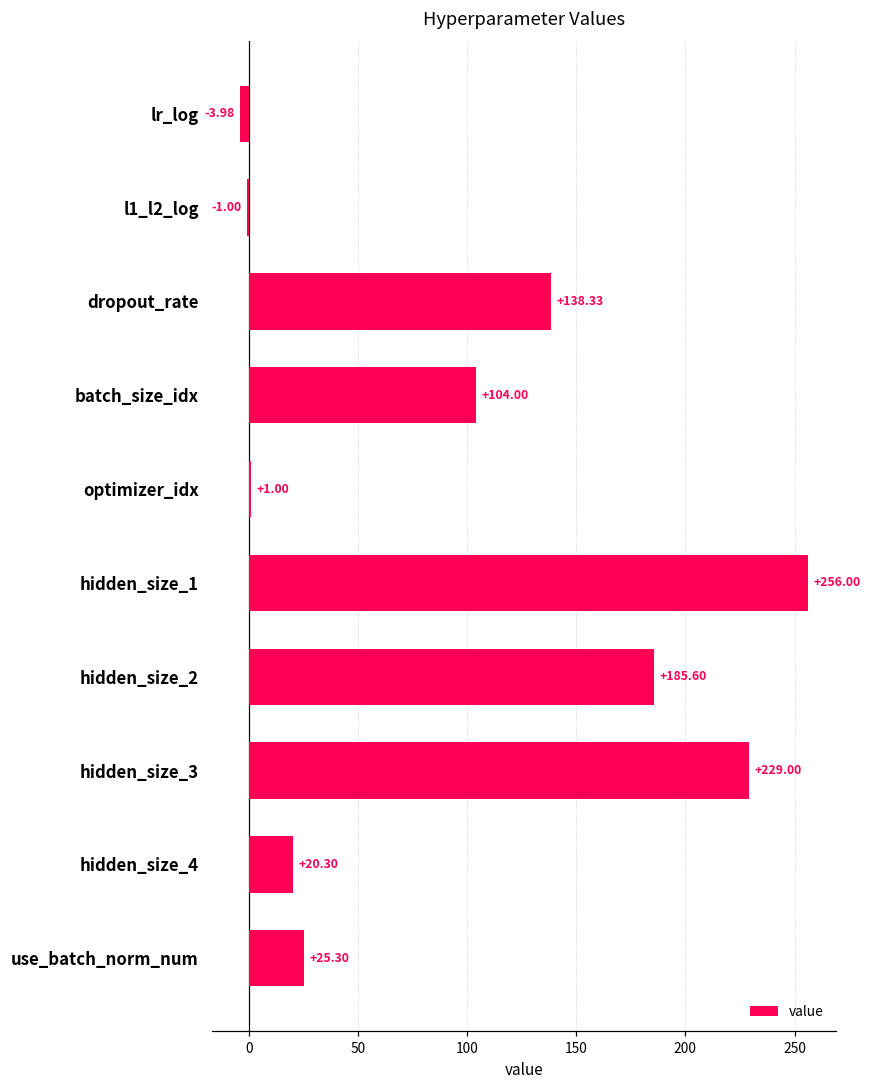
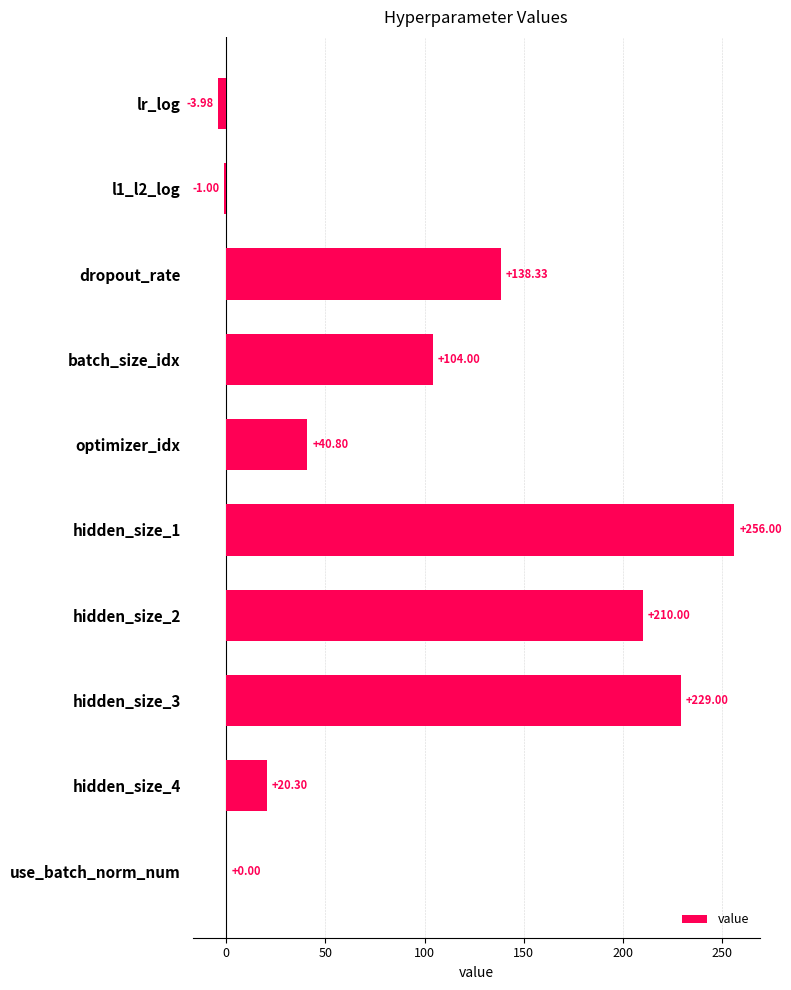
optimizer_idx: +1.00 -> +40.80
hidden_size_2: +185.60 -> +210.00
use_batch_norm_num: +25.30 -> +0.00
